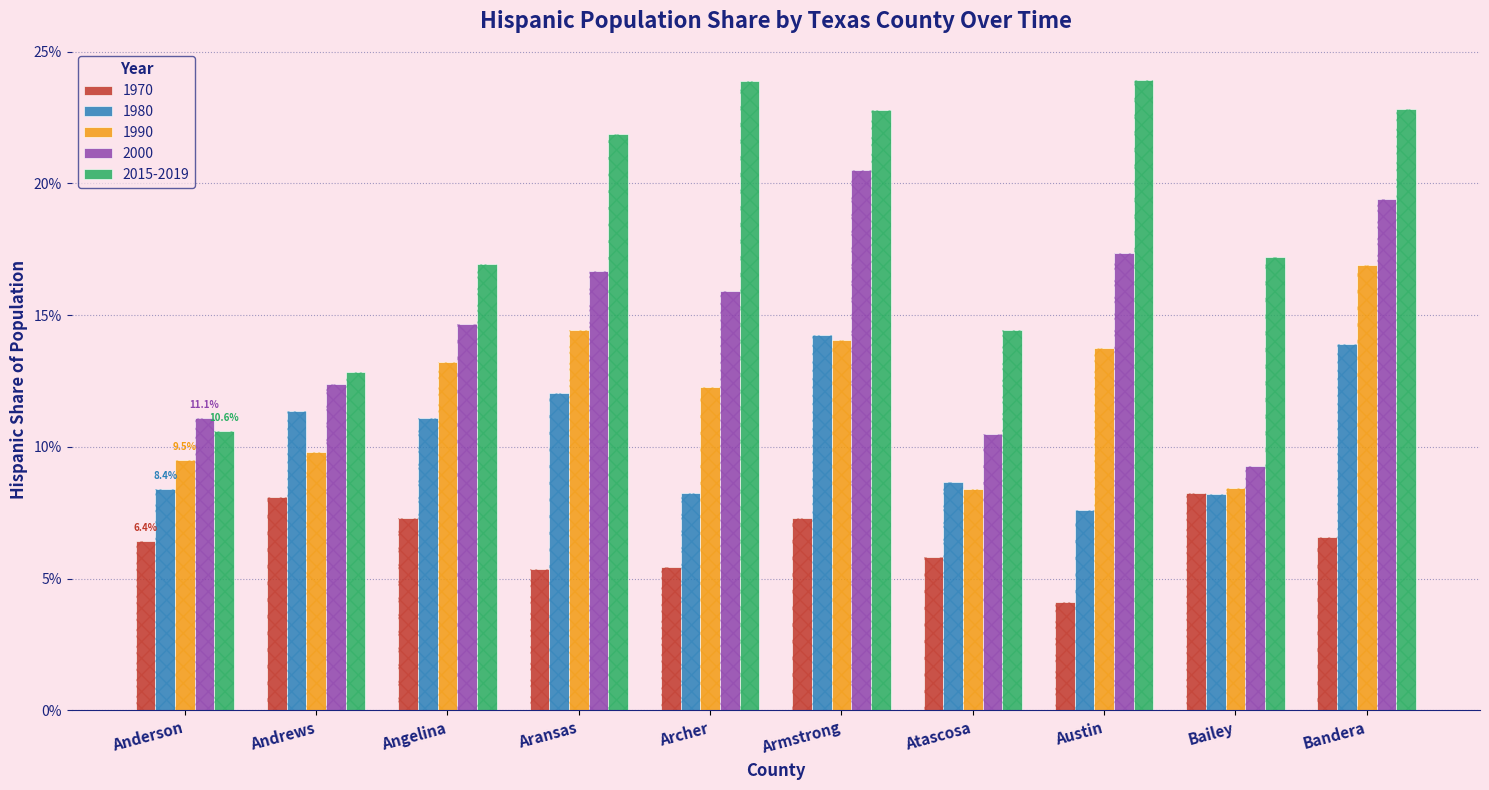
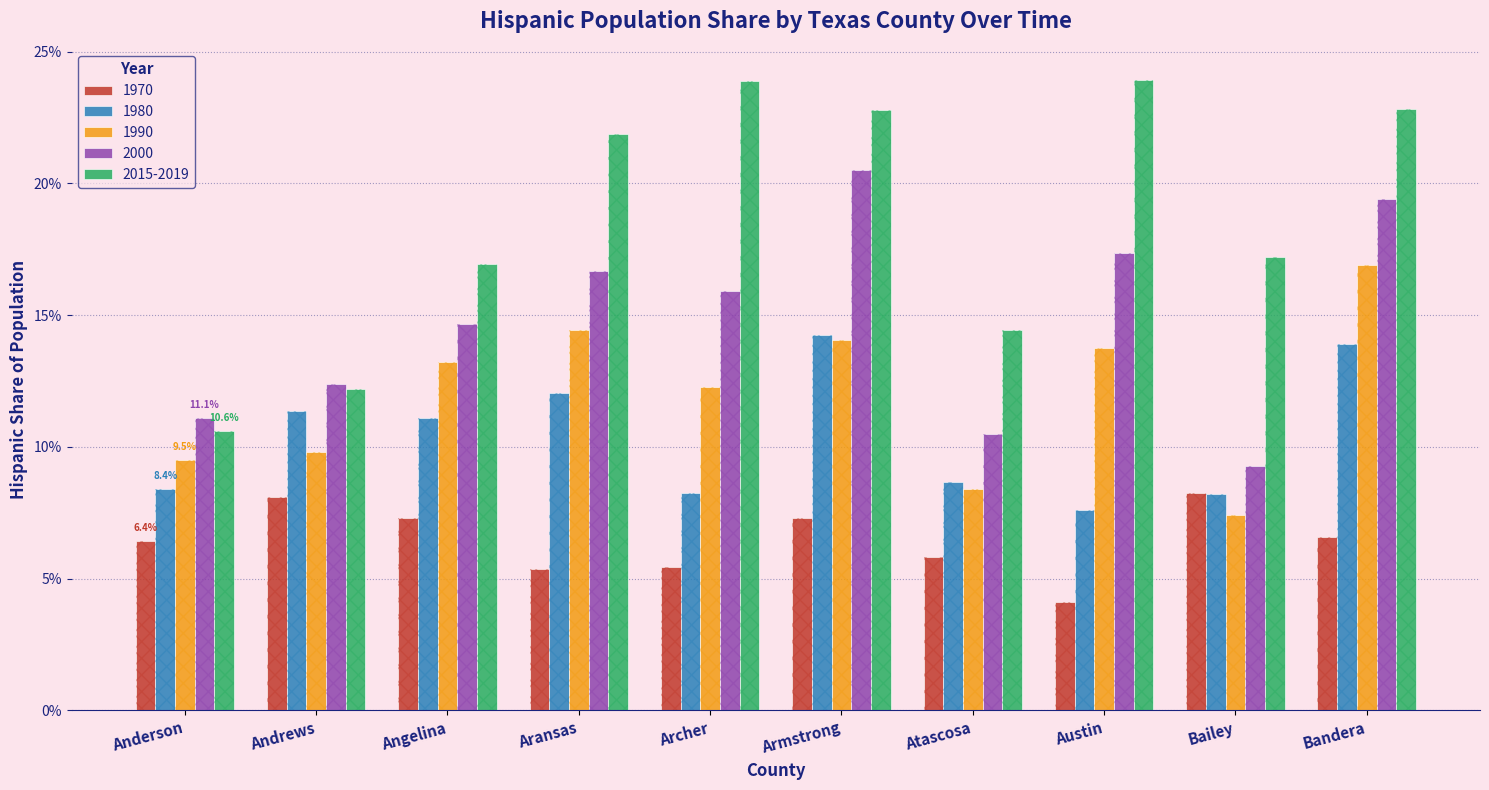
2015-2019, Andrews: 12.8% -> 12.2%
1990, Bailey: 8.4% -> 7.4%
